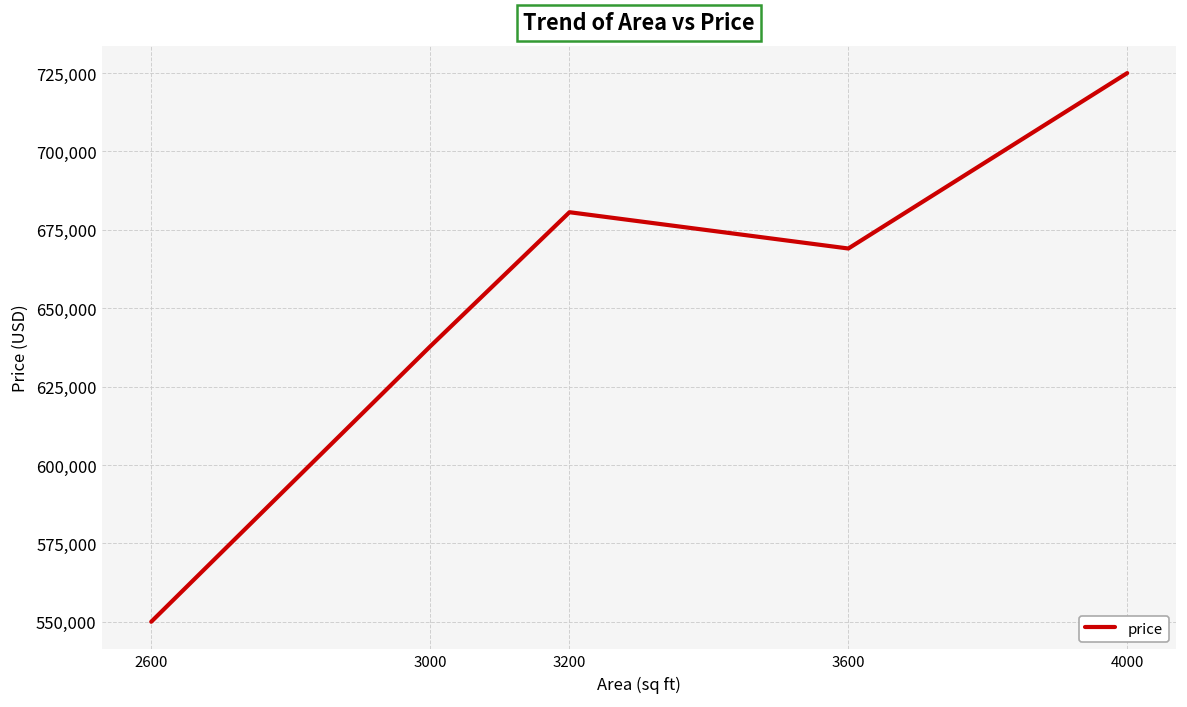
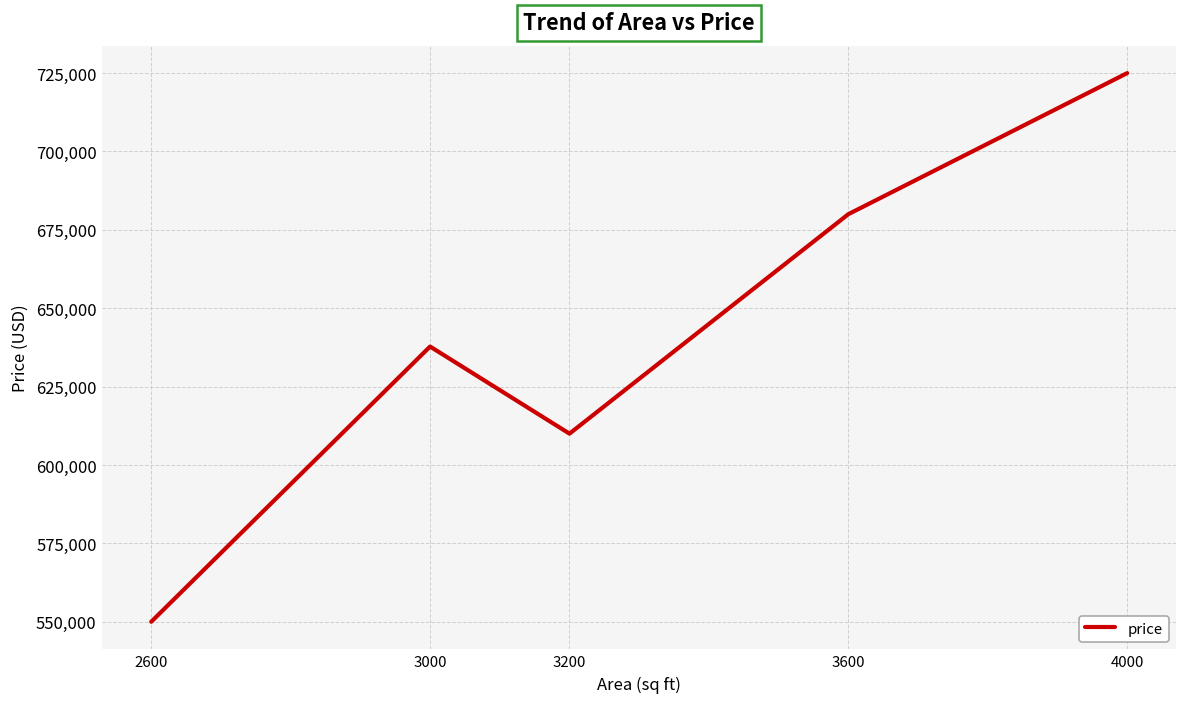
3200: 681,000 -> 610,000
3600: 669,000 -> 680,000
